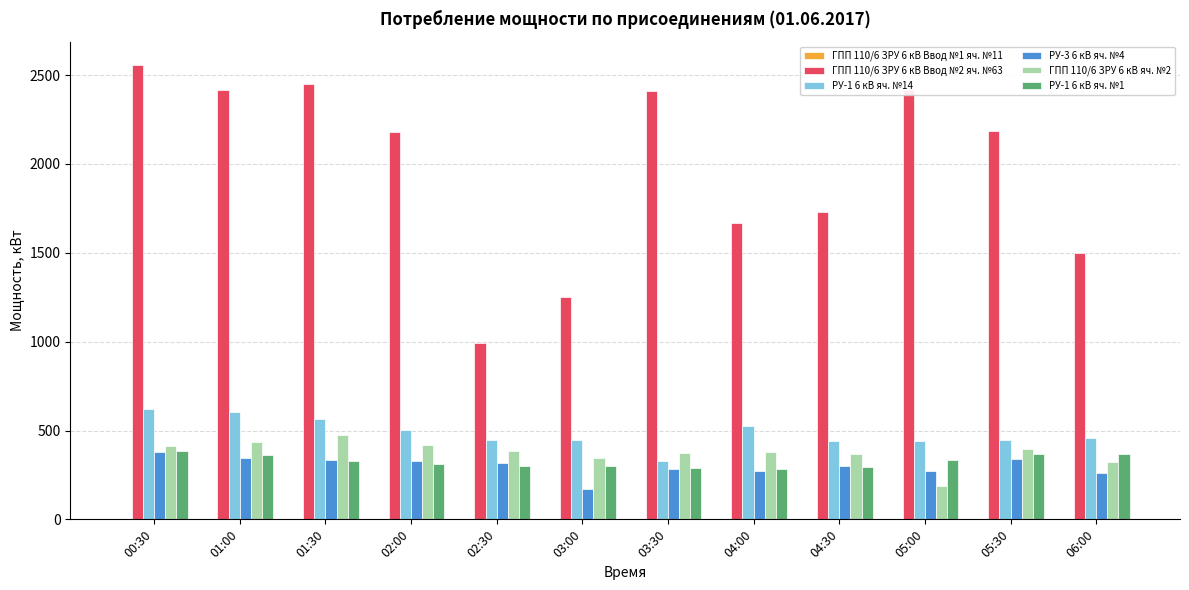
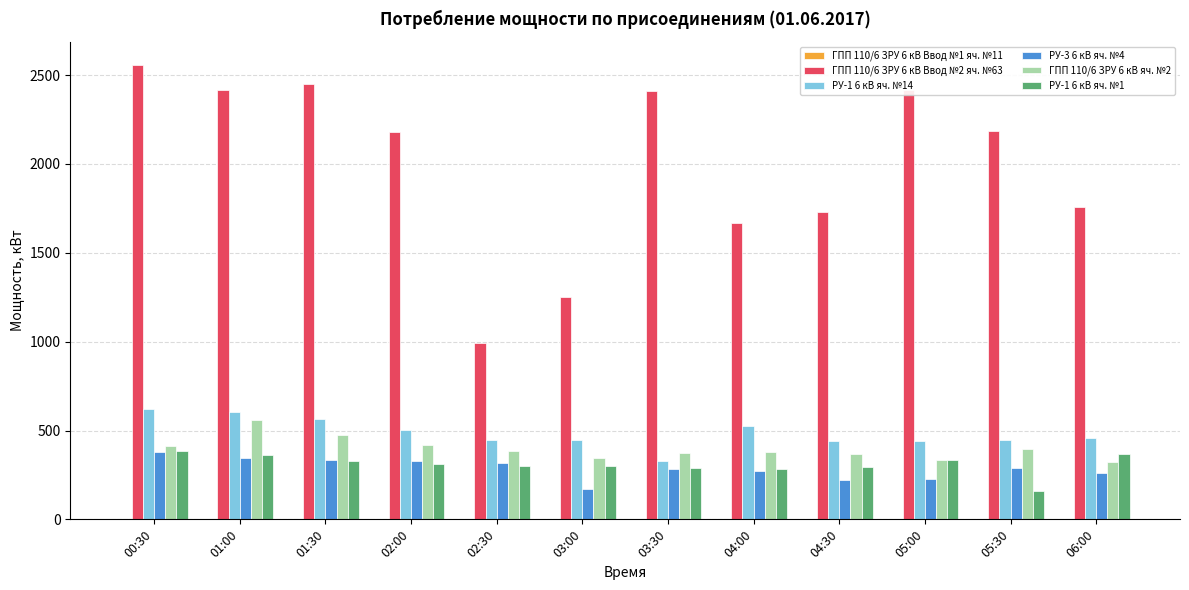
ГПП 110/6 ЗРУ 6 кВ яч. №2, 01:00: 440 -> 560
РУ-3 6 кВ яч. №4, 04:30: 300 -> 220
РУ-3 6 кВ яч. №4, 05:00: 270 -> 220
ГПП 110/6 ЗРУ 6 кВ яч. №2, 05:00: 190 -> 330
РУ-3 6 кВ яч. №4, 05:30: 340 -> 290
РУ-1 6 кВ яч. №1, 05:30: 370 -> 160
ГПП 110/6 ЗРУ 6 кВ Ввод №2 яч. №63, 06:00: 1500 -> 1760
